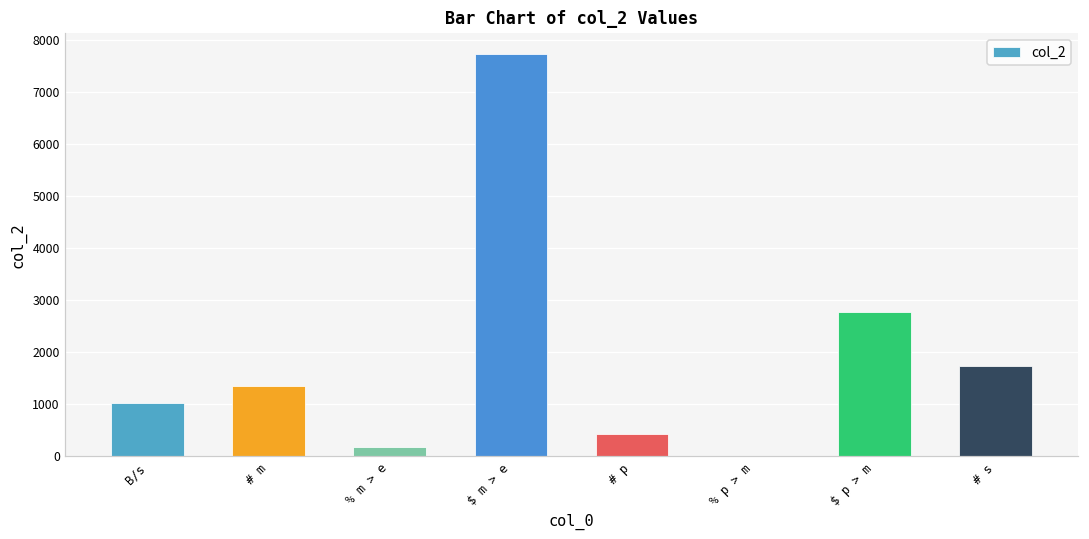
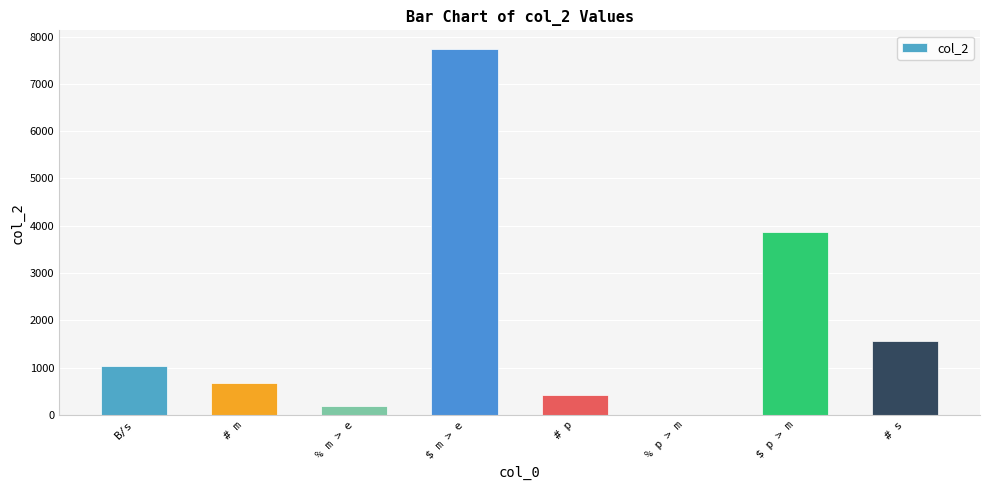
# m: 1400 -> 700
$ p > m: 2800 -> 3900
# s: 1700 -> 1600
